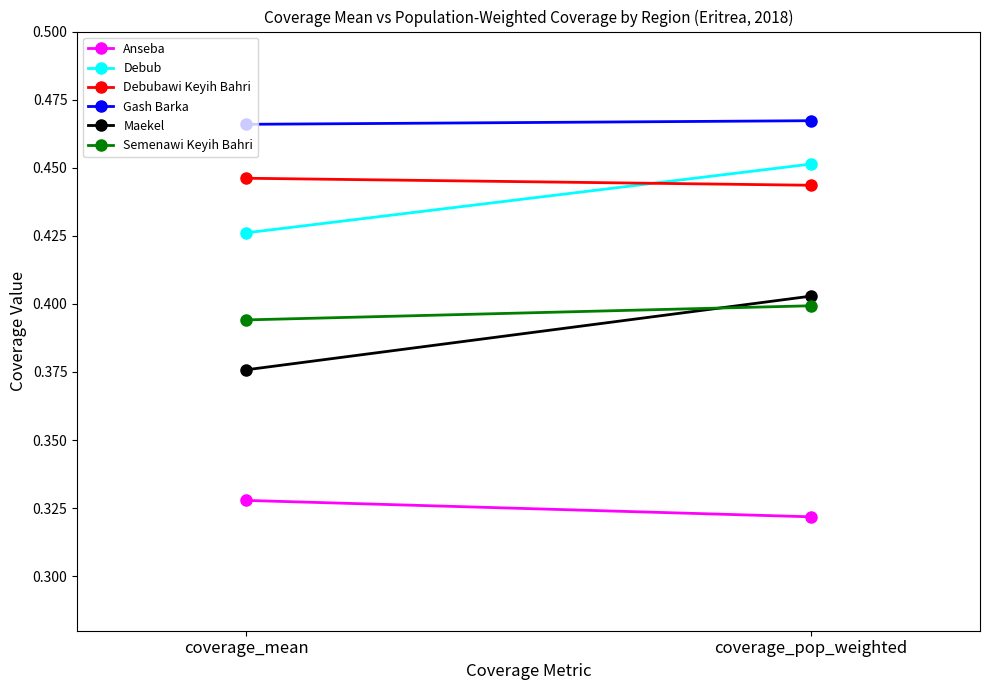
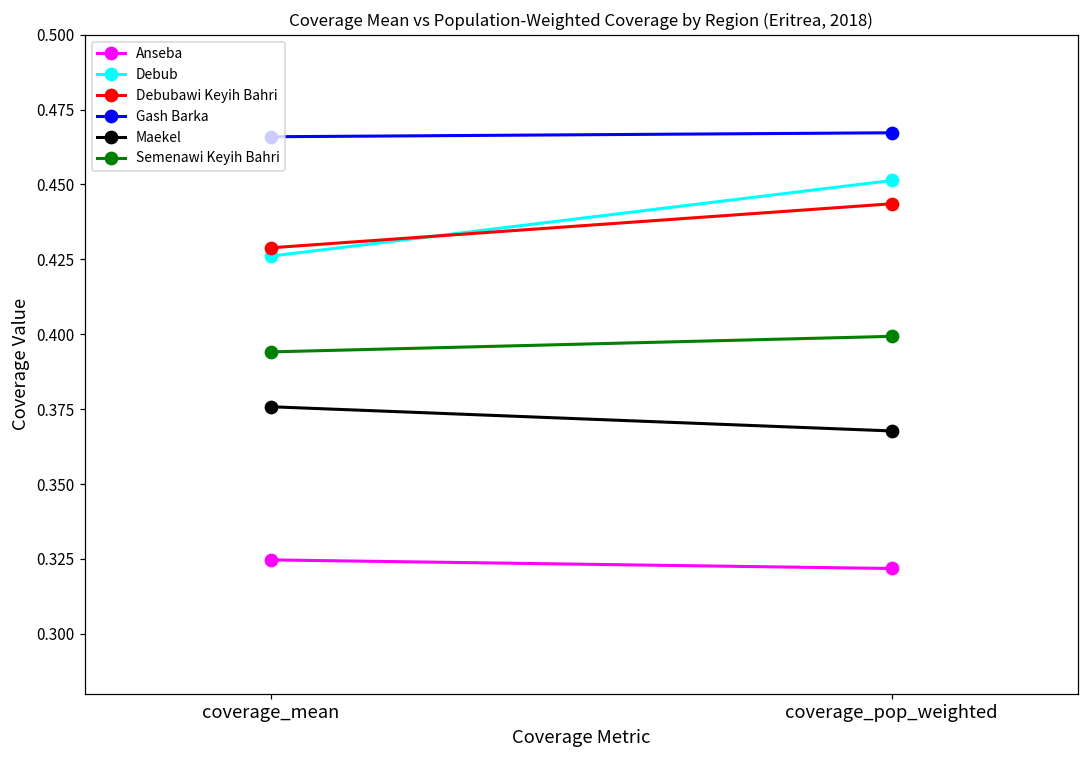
Anseba, coverage_mean: 0.328 -> 0.325
Debubawi Keyih Bahri, coverage_mean: 0.446 -> 0.429
Maekel, coverage_pop_weighted: 0.403 -> 0.368
